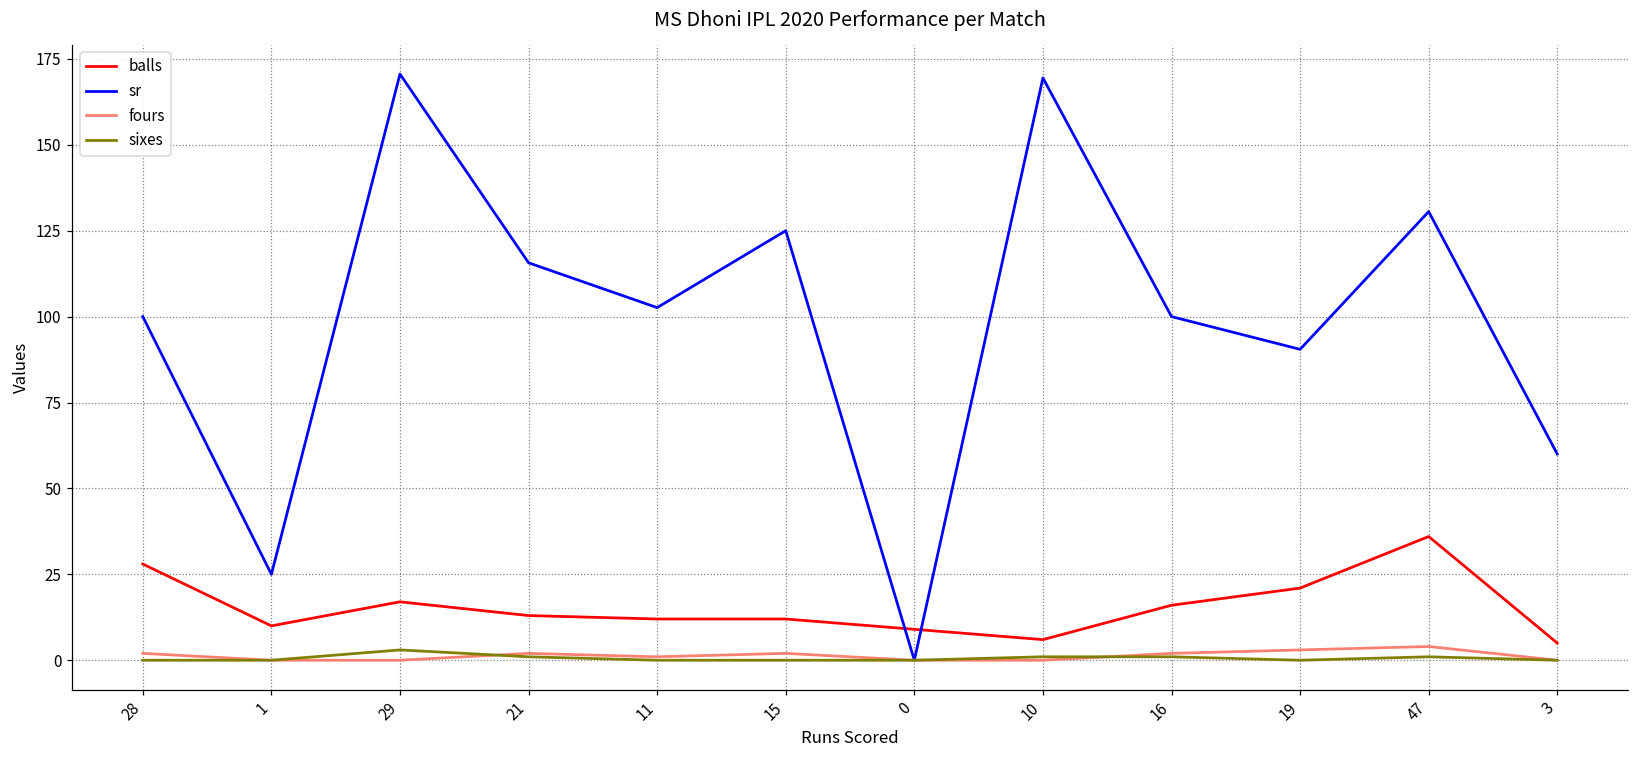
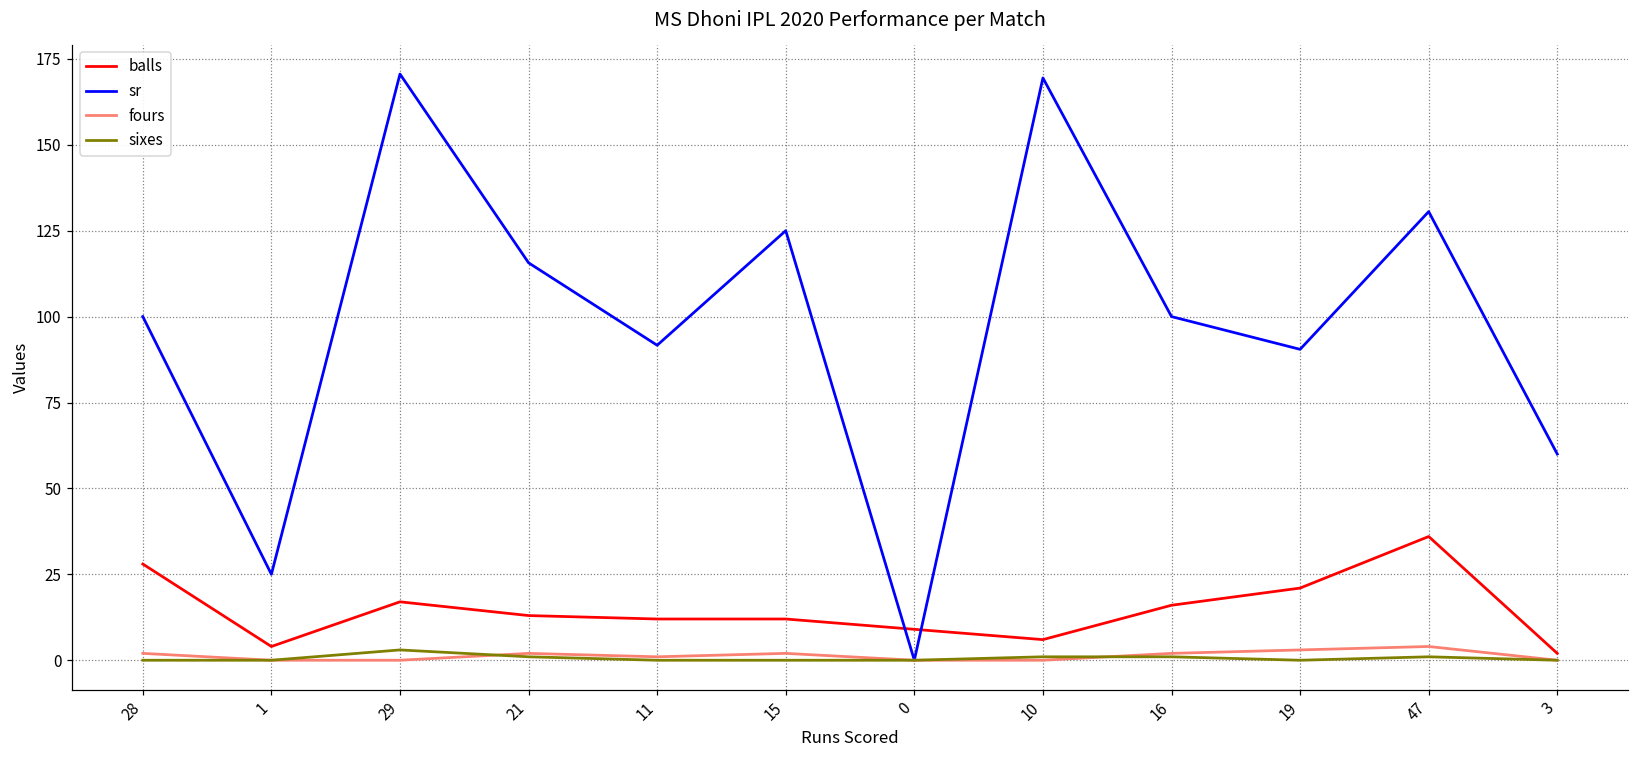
balls, 1: 10 -> 4
sr, 11: 103 -> 92
balls, 3: 5 -> 2
